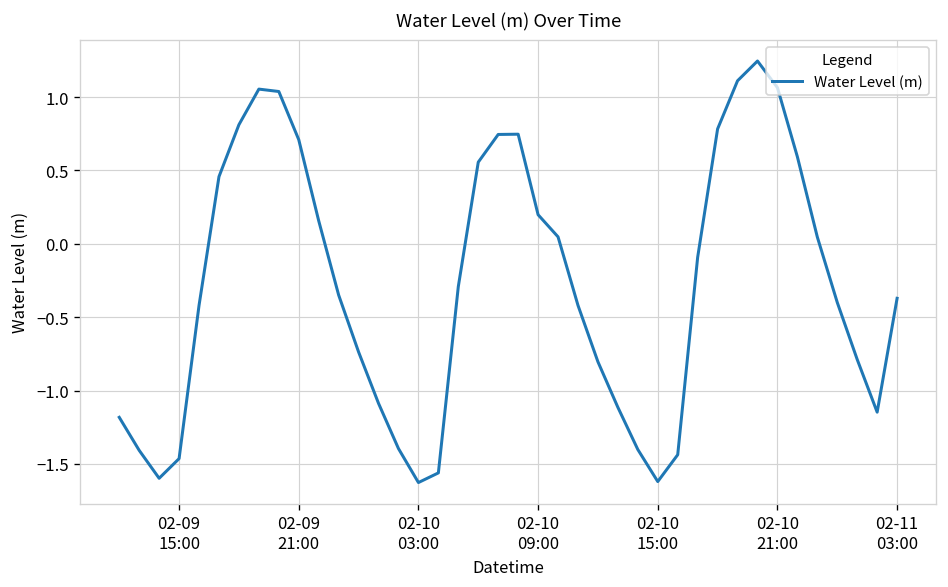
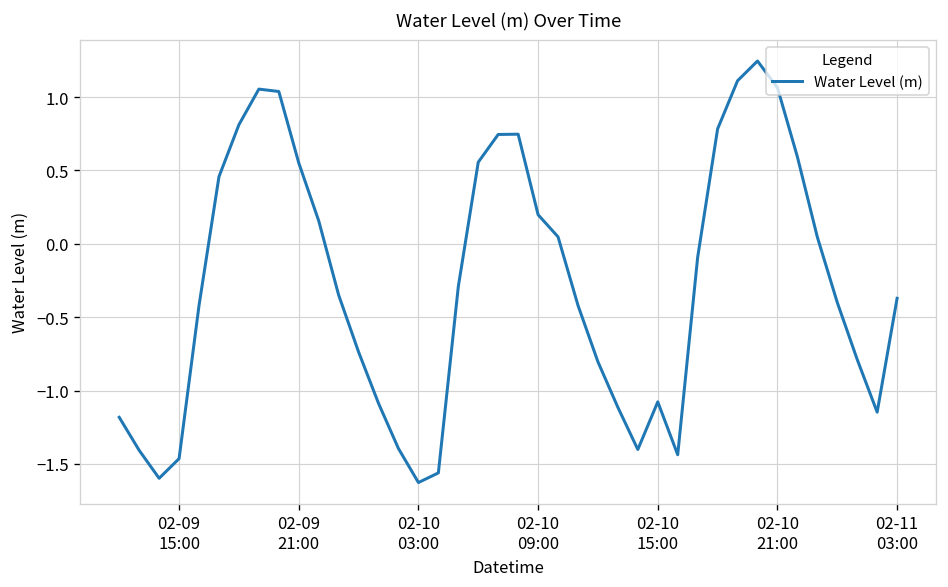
02-09 21:00: 0.71 -> 0.55
02-10 15:00: -1.62 -> -1.08
